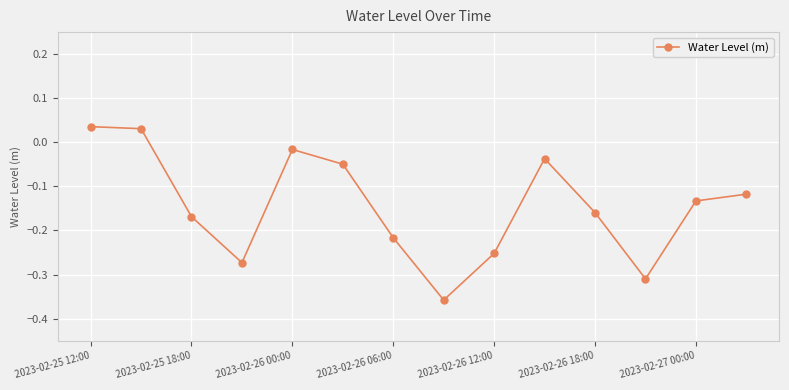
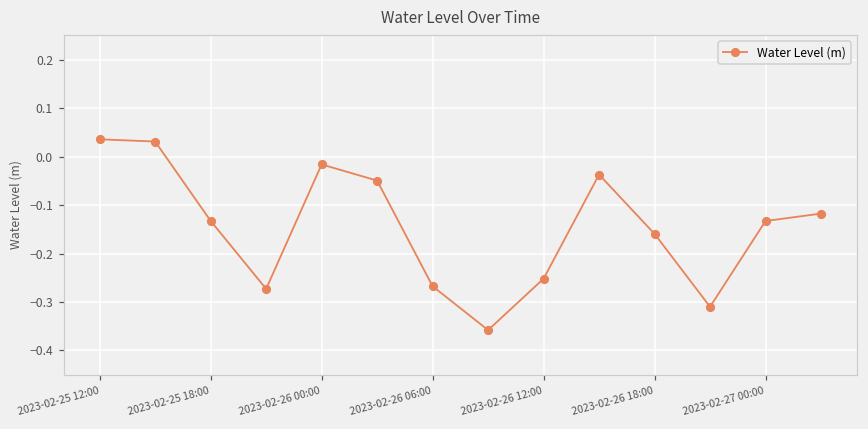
2023-02-25 18:00: -0.17 -> -0.13
2023-02-26 06:00: -0.22 -> -0.27
